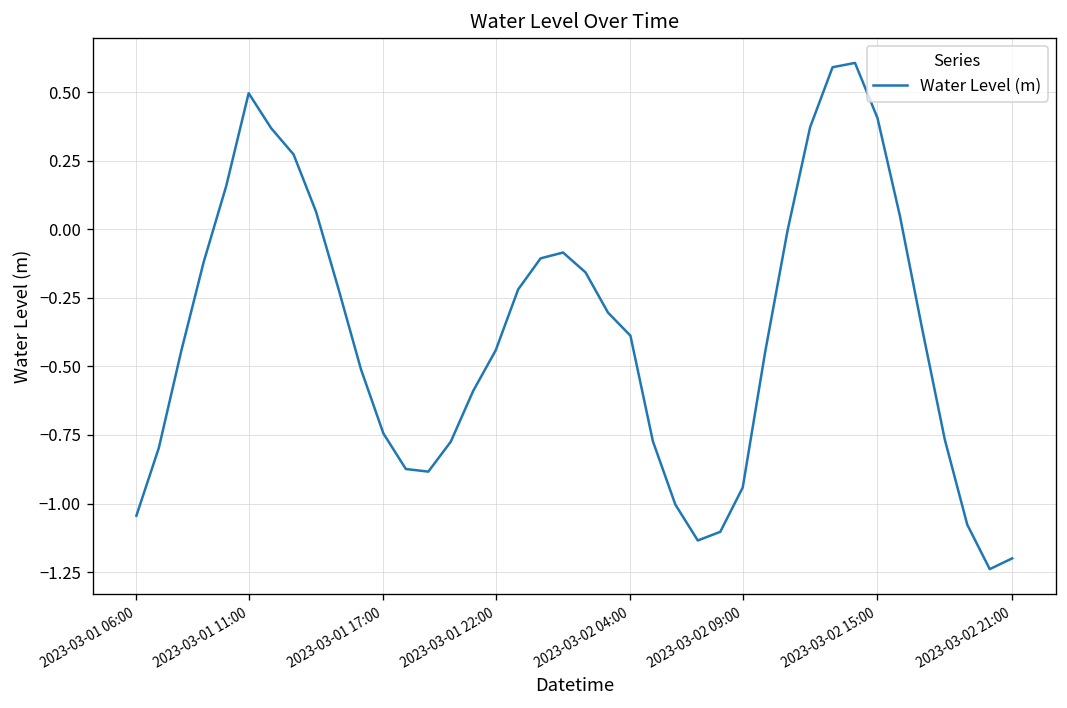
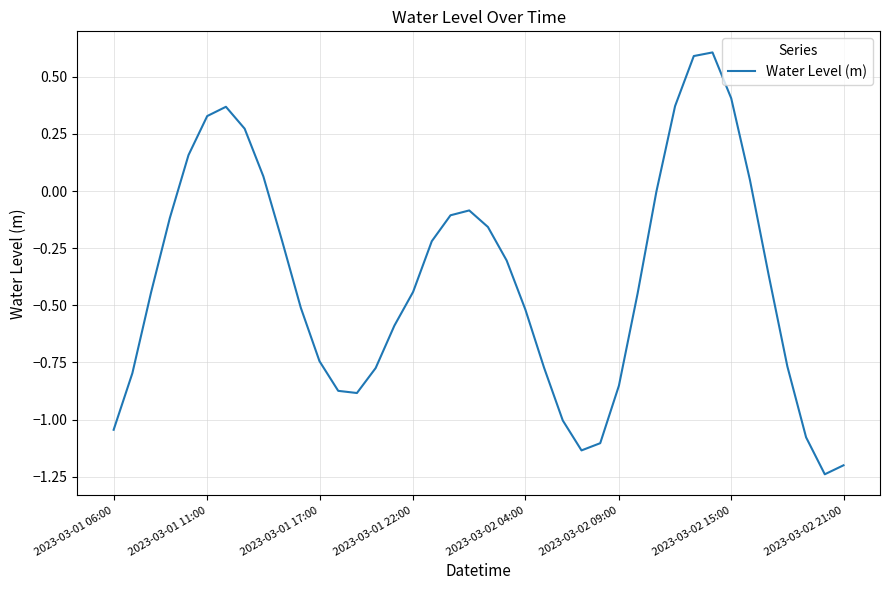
2023-03-01 11:00: 0.50 -> 0.33
2023-03-02 04:00: -0.39 -> -0.52
2023-03-02 09:00: -0.94 -> -0.85
